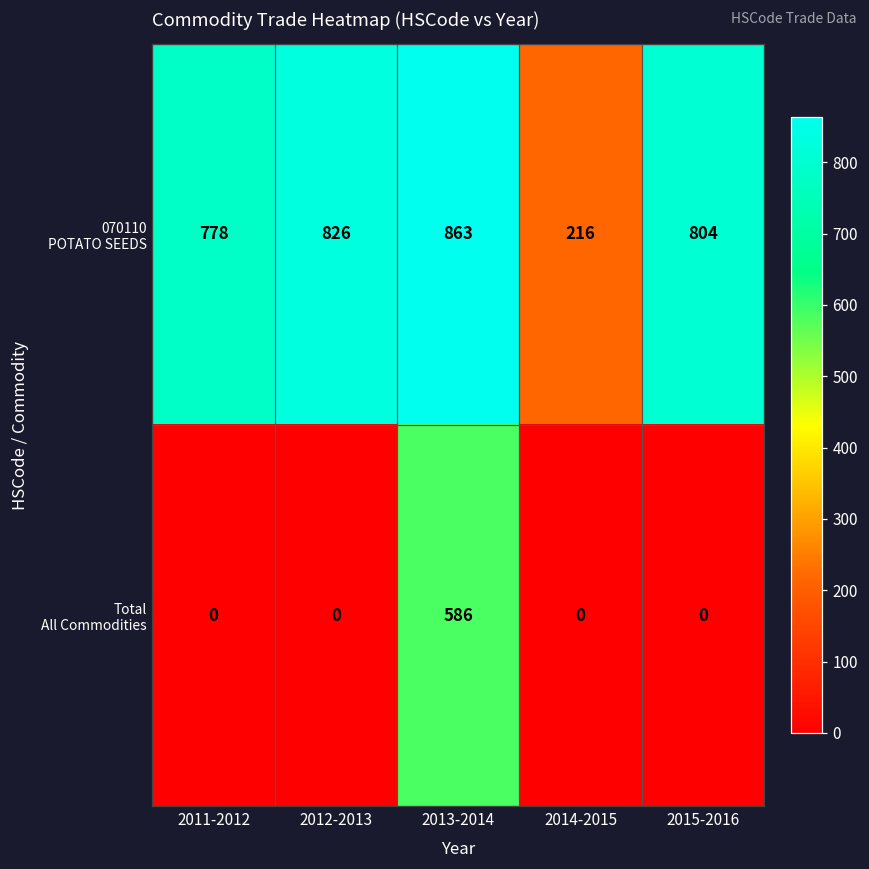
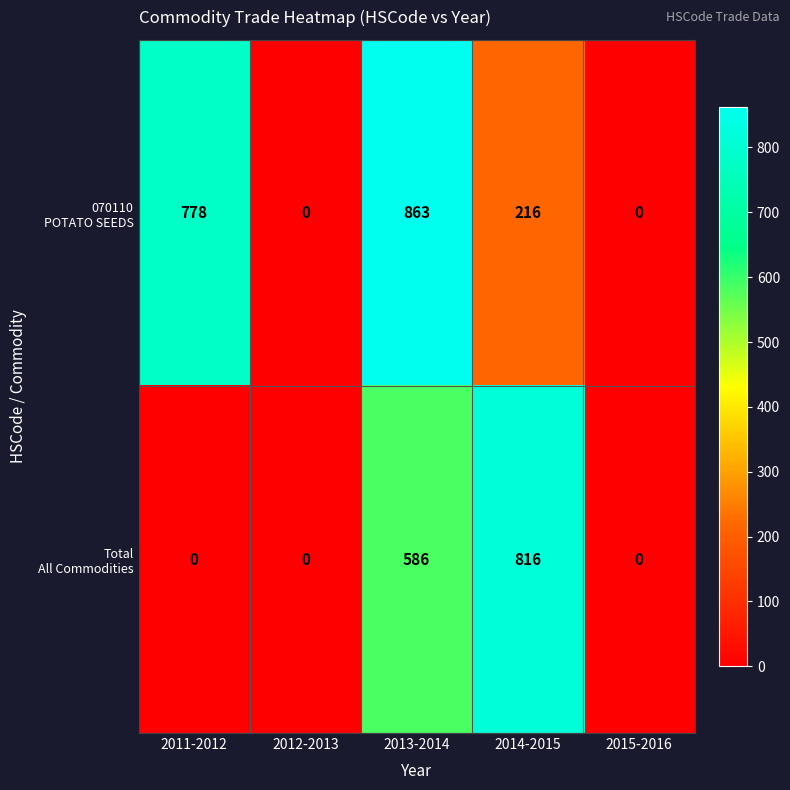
070110 POTATO SEEDS, 2012-2013: 826 -> 0
070110 POTATO SEEDS, 2015-2016: 804 -> 0
Total All Commodities, 2014-2015: 0 -> 816
